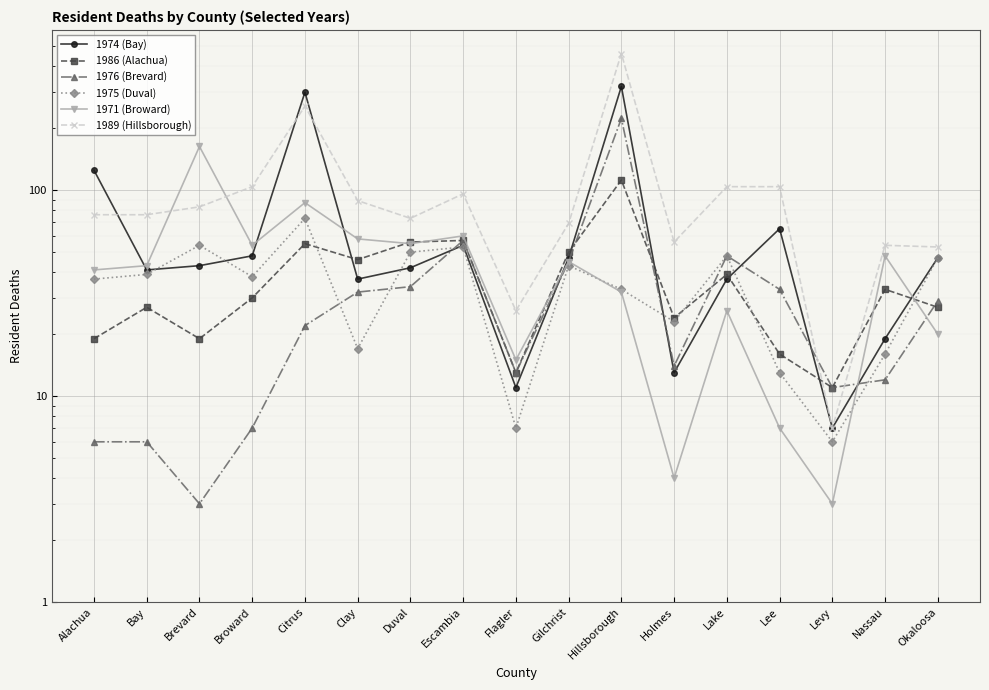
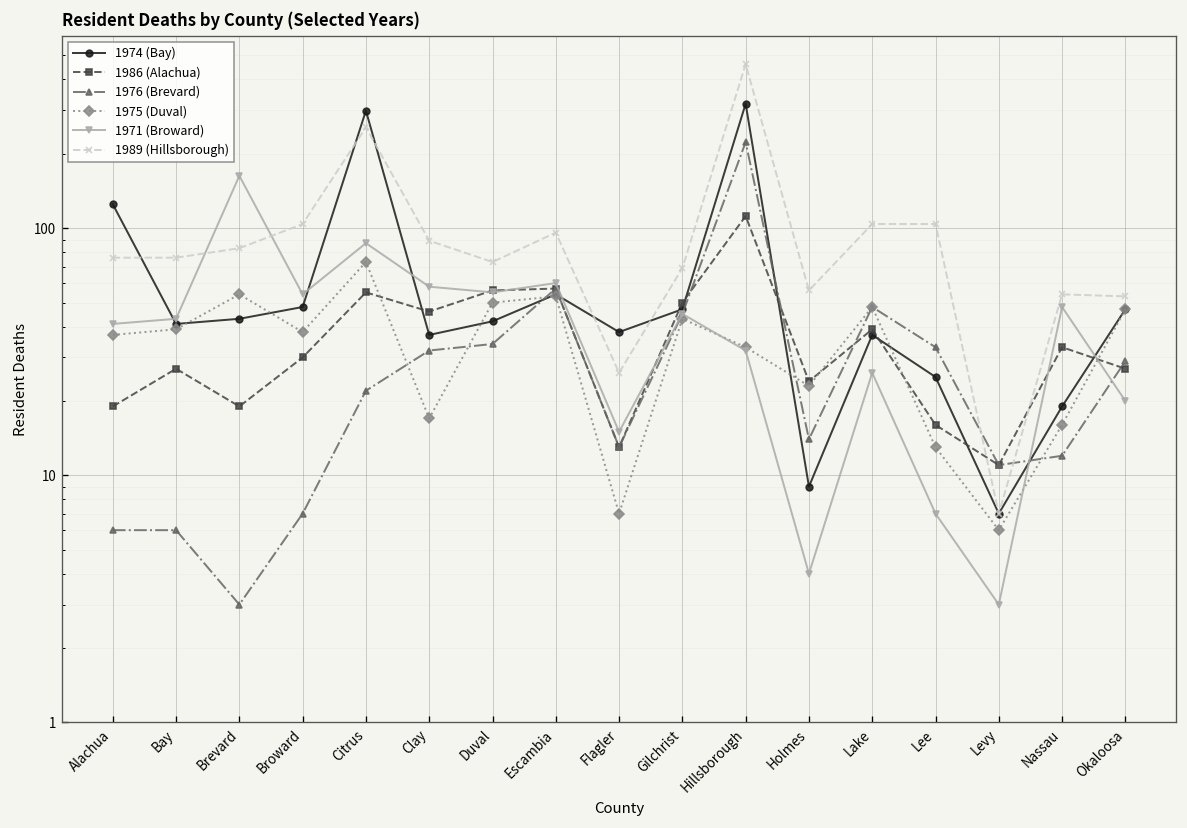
1974 (Bay), Flagler: 11 -> 38
1974 (Bay), Holmes: 13 -> 9
1974 (Bay), Lee: 65 -> 25
